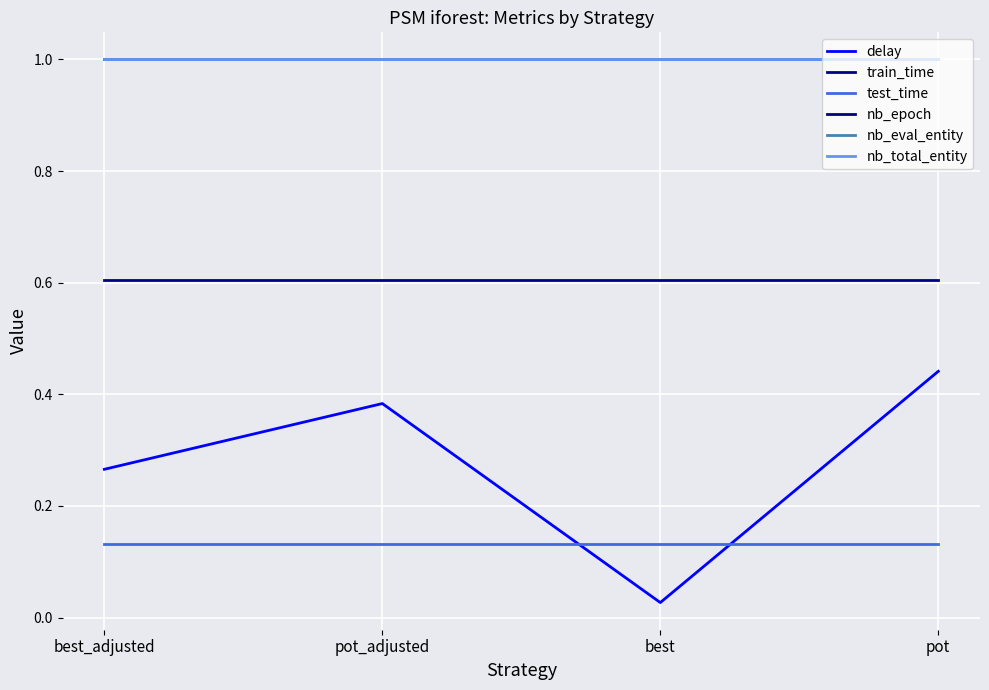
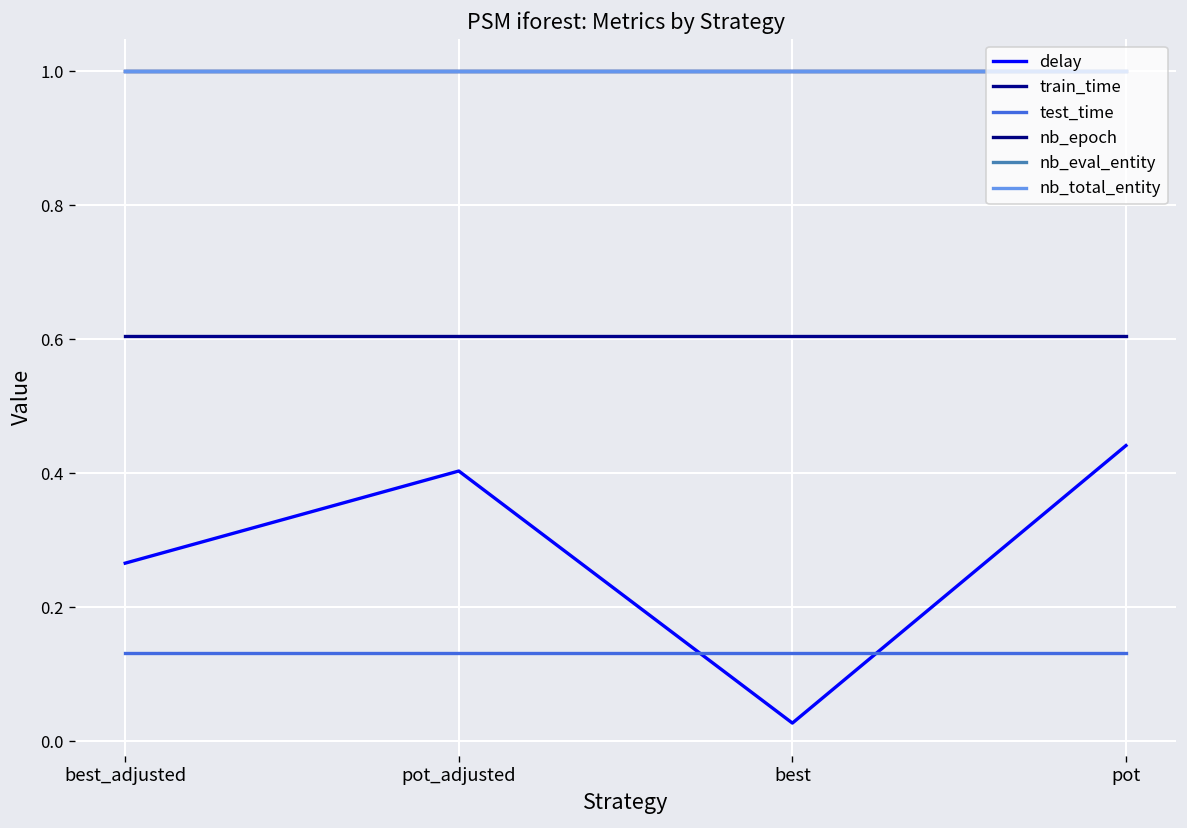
delay, pot_adjusted: 0.38 -> 0.40
